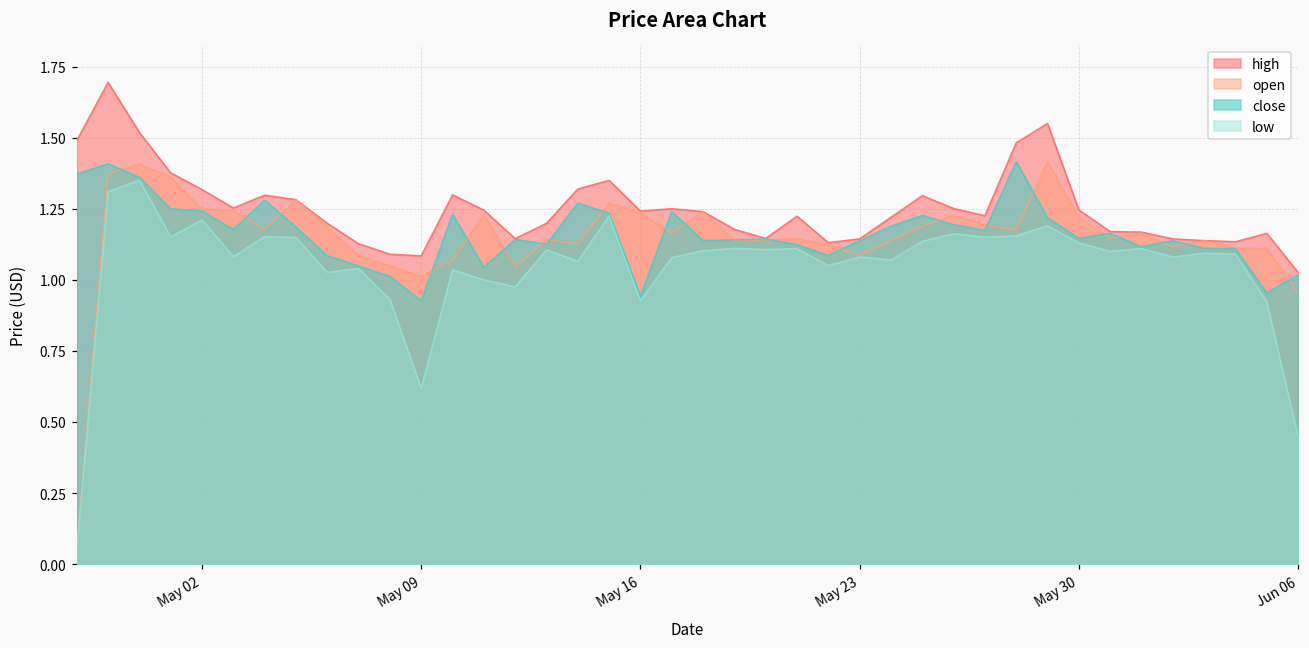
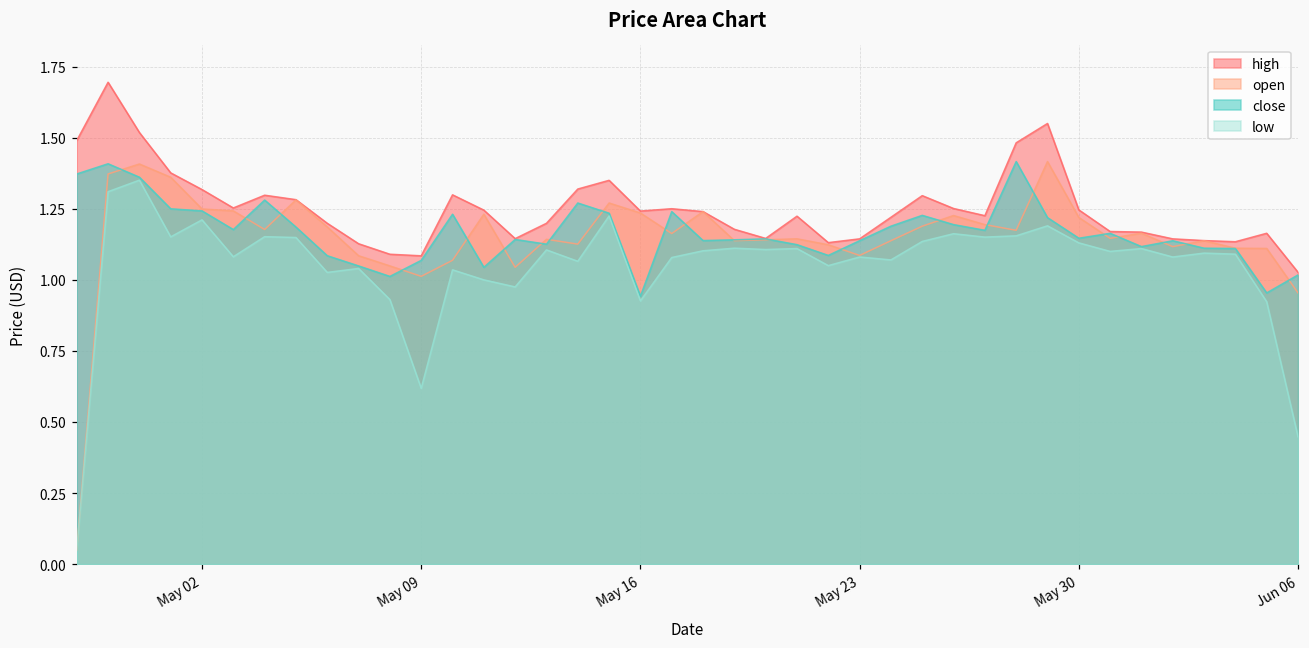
close, May 09: 0.93 -> 1.07
